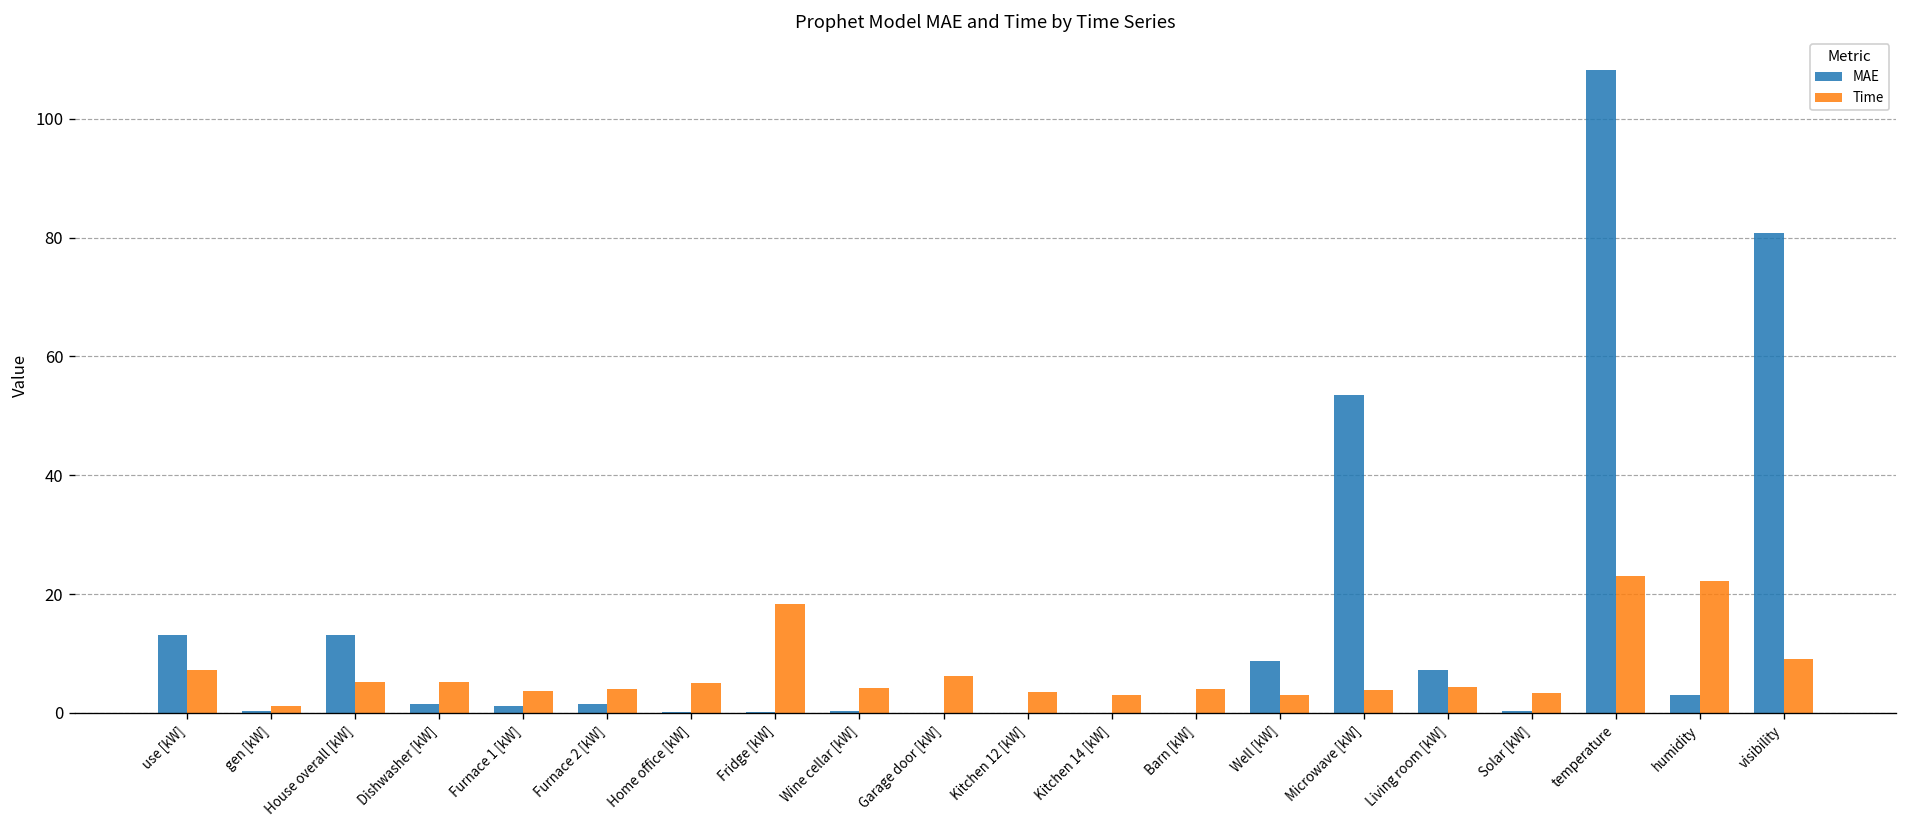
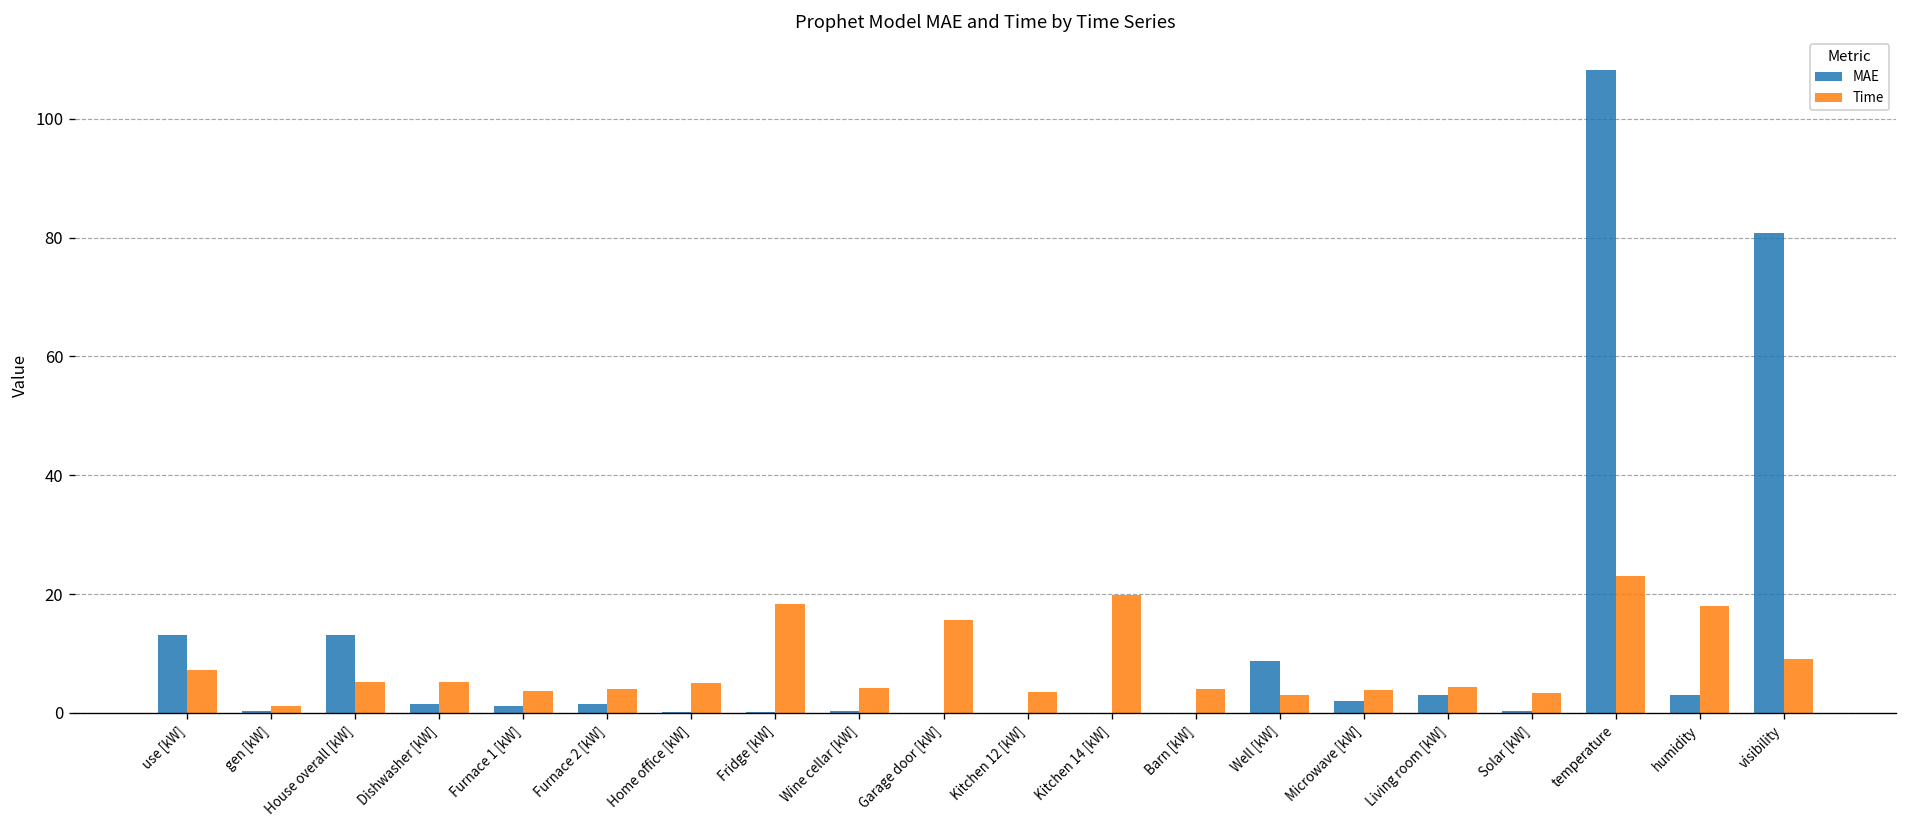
Time, Garage door [kW]: 6 -> 16
Time, Kitchen 14 [kW]: 3 -> 20
MAE, Microwave [kW]: 54 -> 2
MAE, Living room [kW]: 7 -> 3
Time, humidity: 22 -> 18
